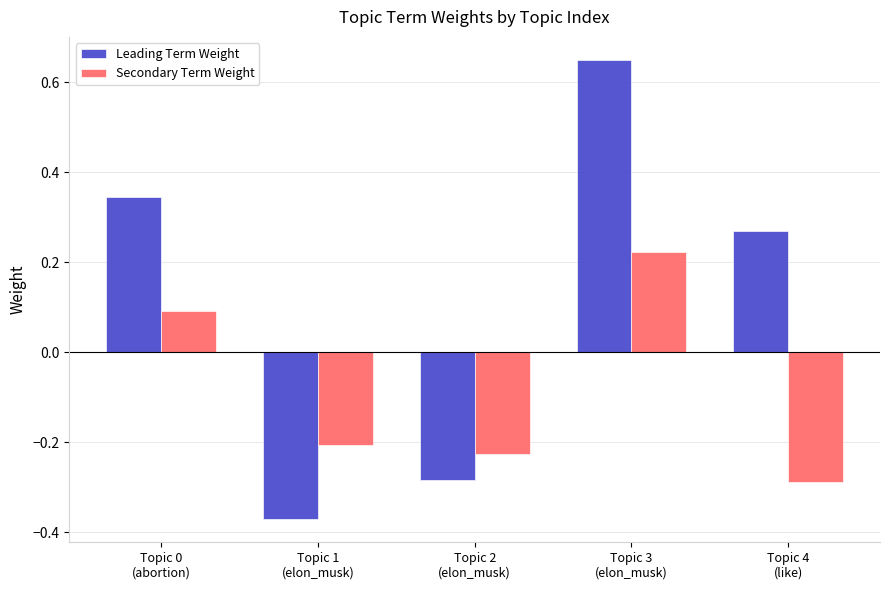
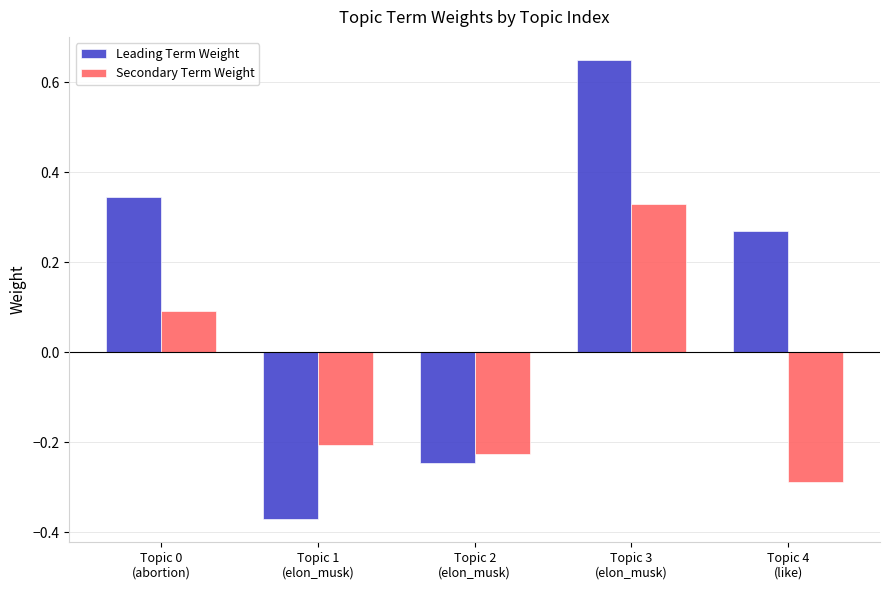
Leading Term Weight, Topic 2 (elon_musk): -0.28 -> -0.25
Secondary Term Weight, Topic 3 (elon_musk): 0.22 -> 0.33
